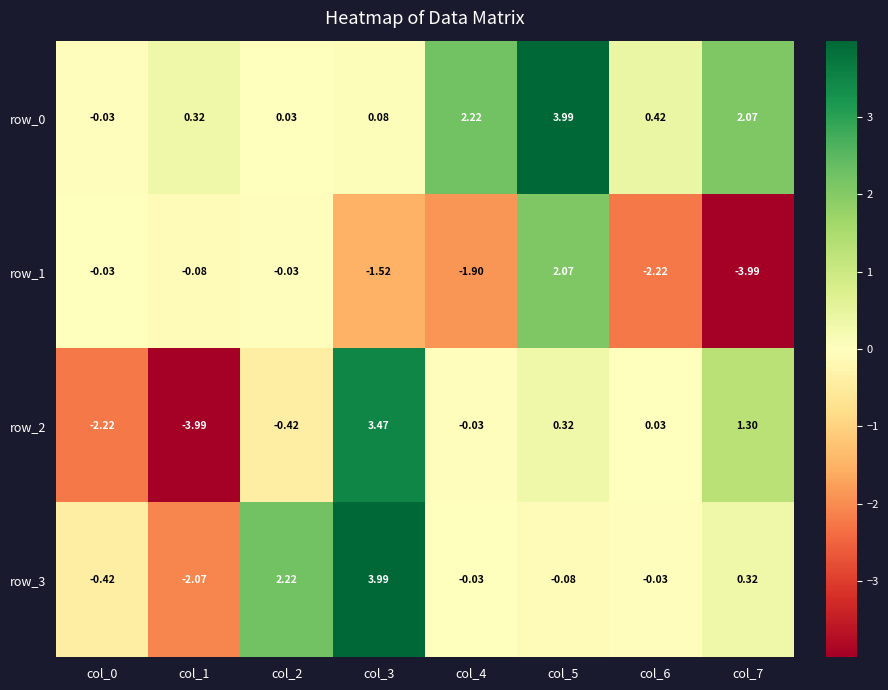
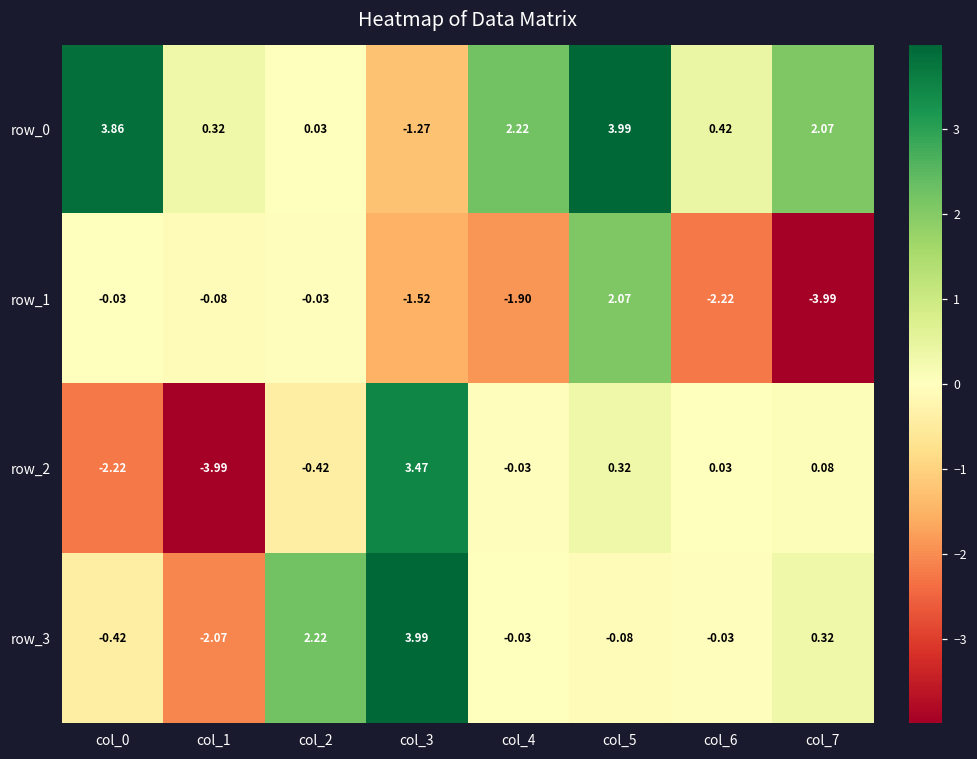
row_0, col_0: -0.03 -> 3.86
row_0, col_3: 0.08 -> -1.27
row_2, col_7: 1.30 -> 0.08
